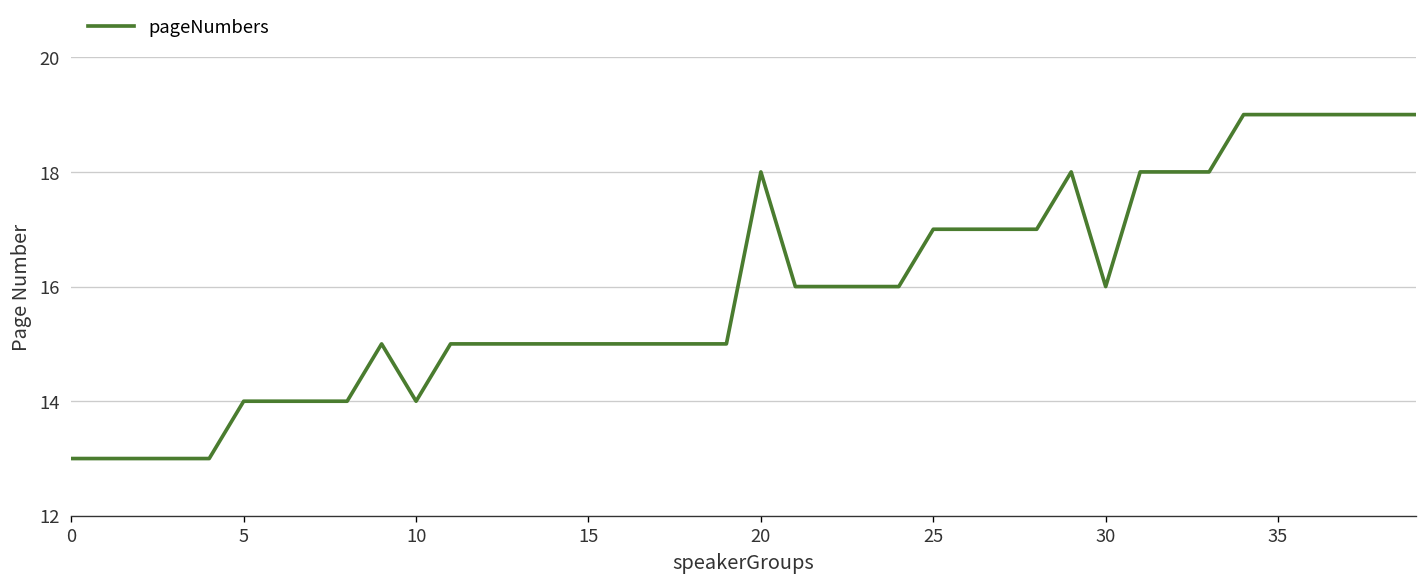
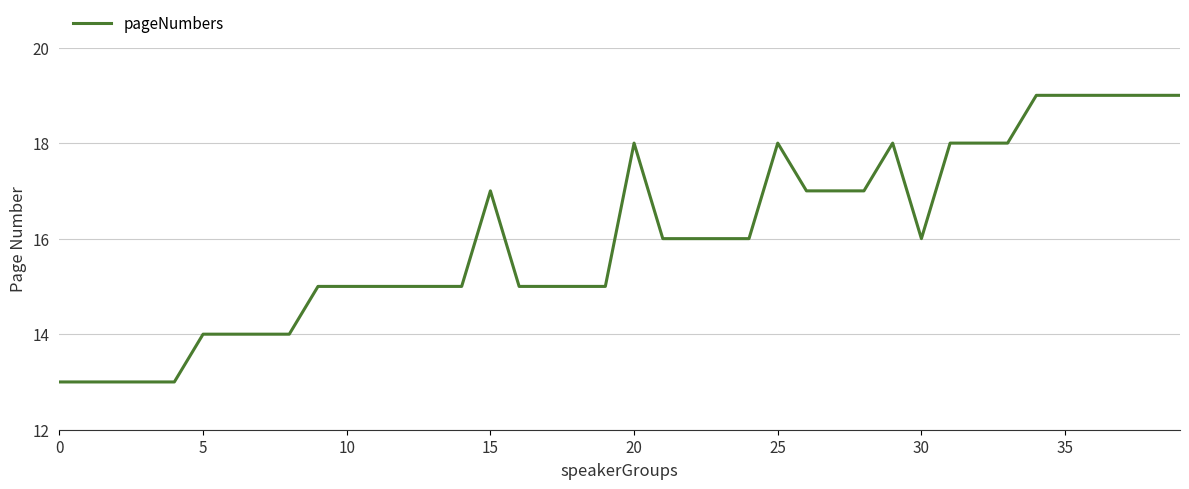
10: 14 -> 15
15: 15 -> 17
25: 17 -> 18
